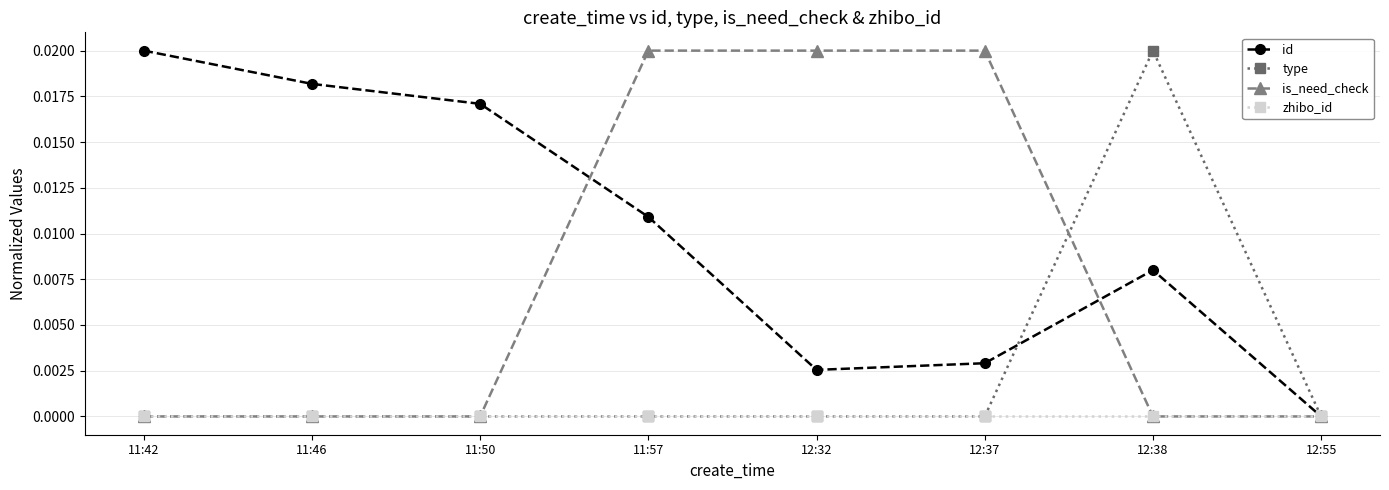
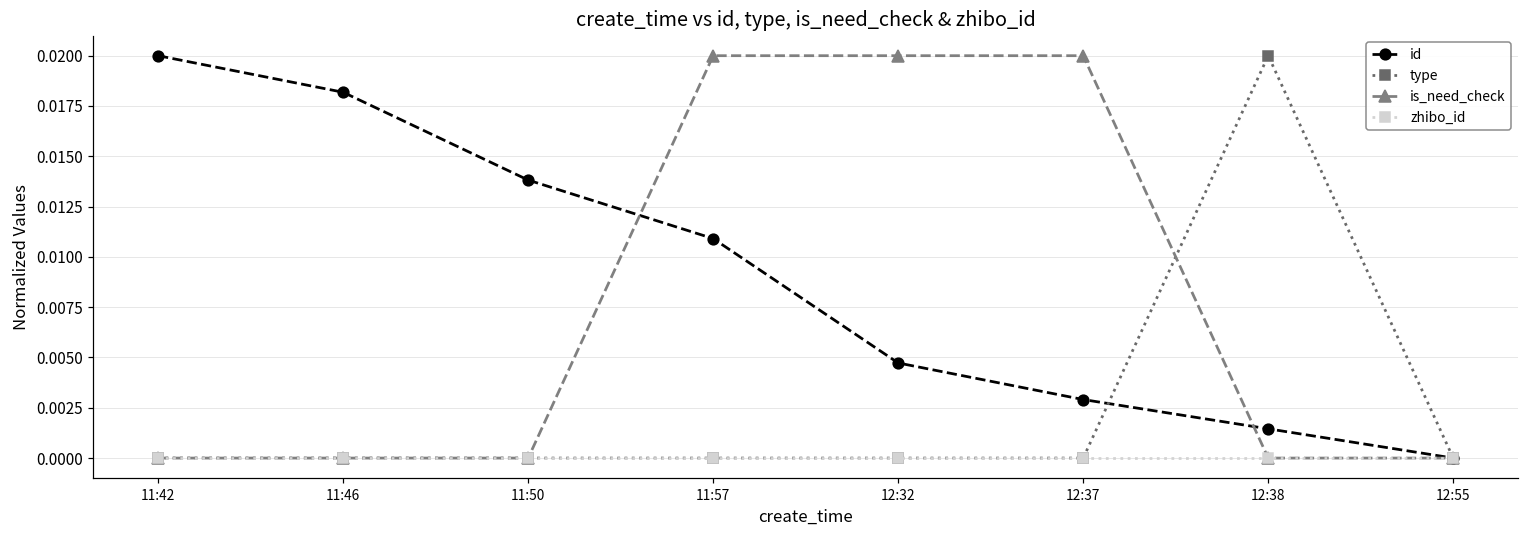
id, 11:50: 0.0171 -> 0.0138
id, 12:32: 0.0025 -> 0.0047
id, 12:38: 0.0080 -> 0.0015
